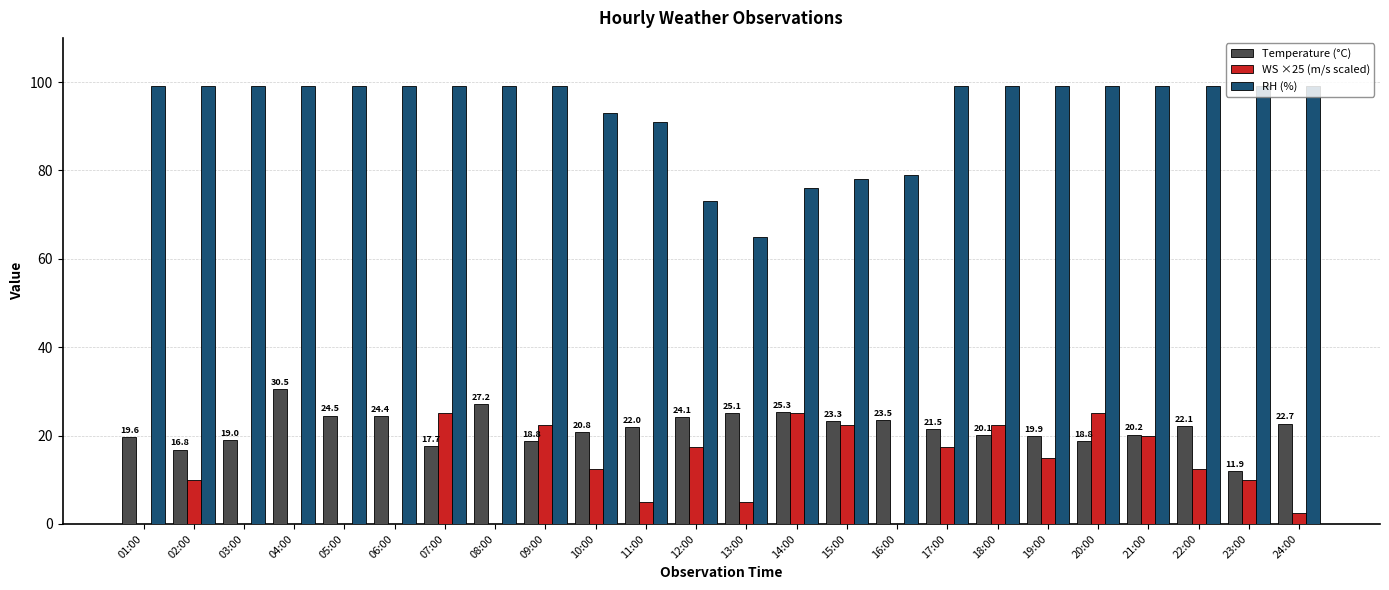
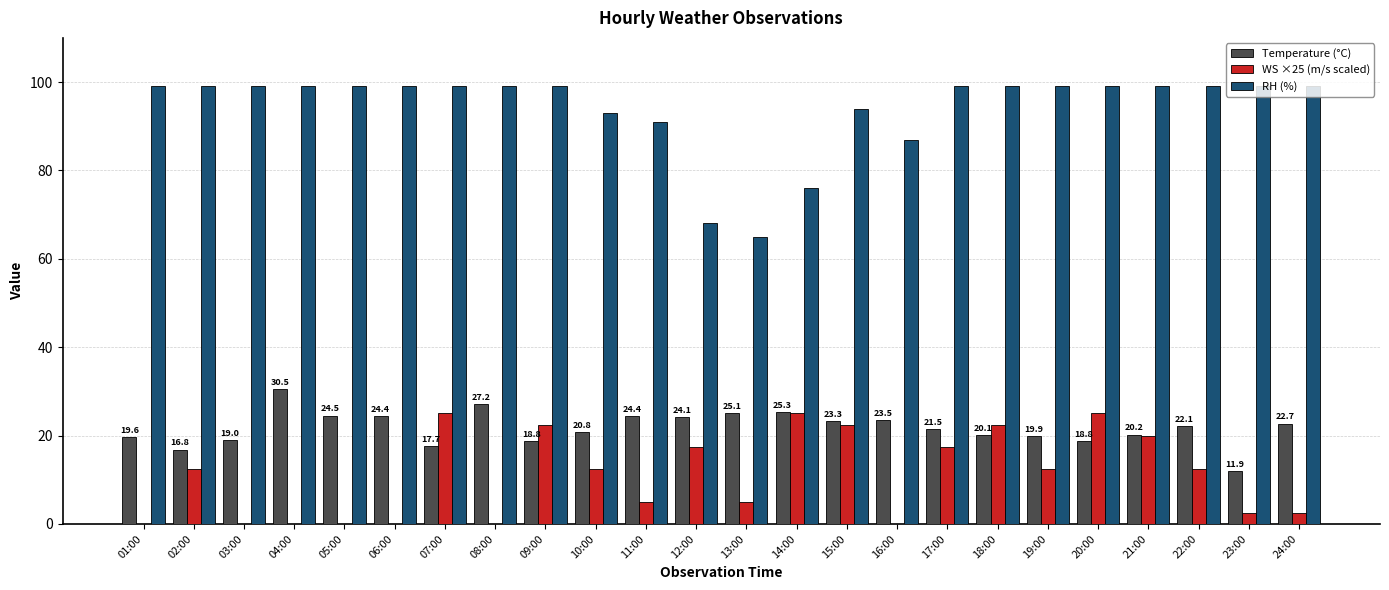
WS ×25 (m/s scaled), 02:00: 10 -> 13
Temperature (°C), 11:00: 22.0 -> 24.4
RH (%), 12:00: 73 -> 68
RH (%), 15:00: 78 -> 94
RH (%), 16:00: 79 -> 87
WS ×25 (m/s scaled), 19:00: 15 -> 13
WS ×25 (m/s scaled), 23:00: 10 -> 3
